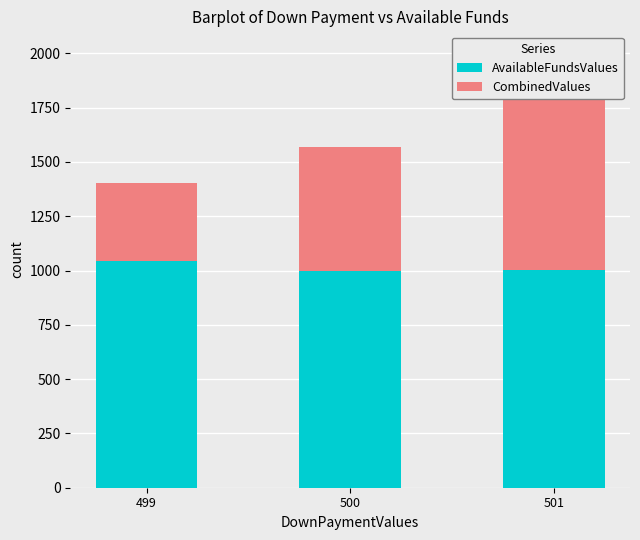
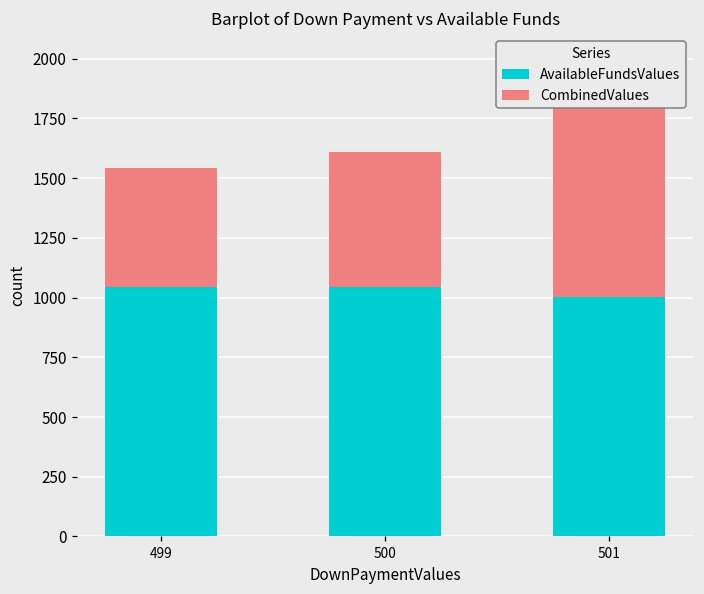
CombinedValues, 499: 360 -> 500
AvailableFundsValues, 500: 1000 -> 1040
